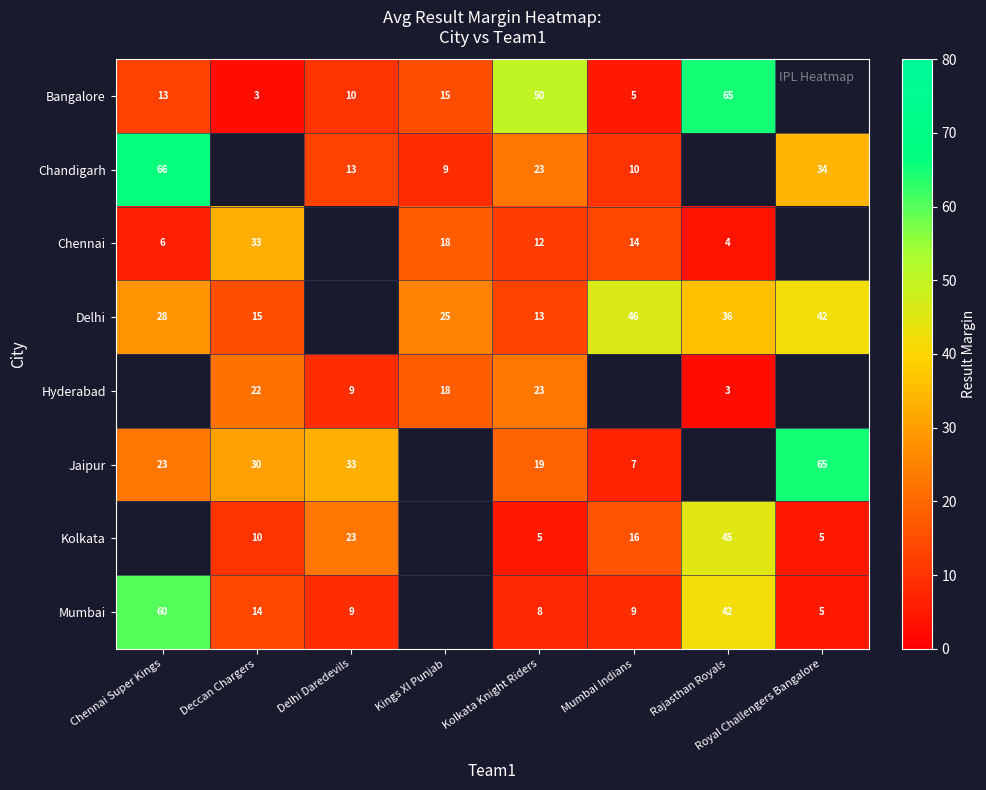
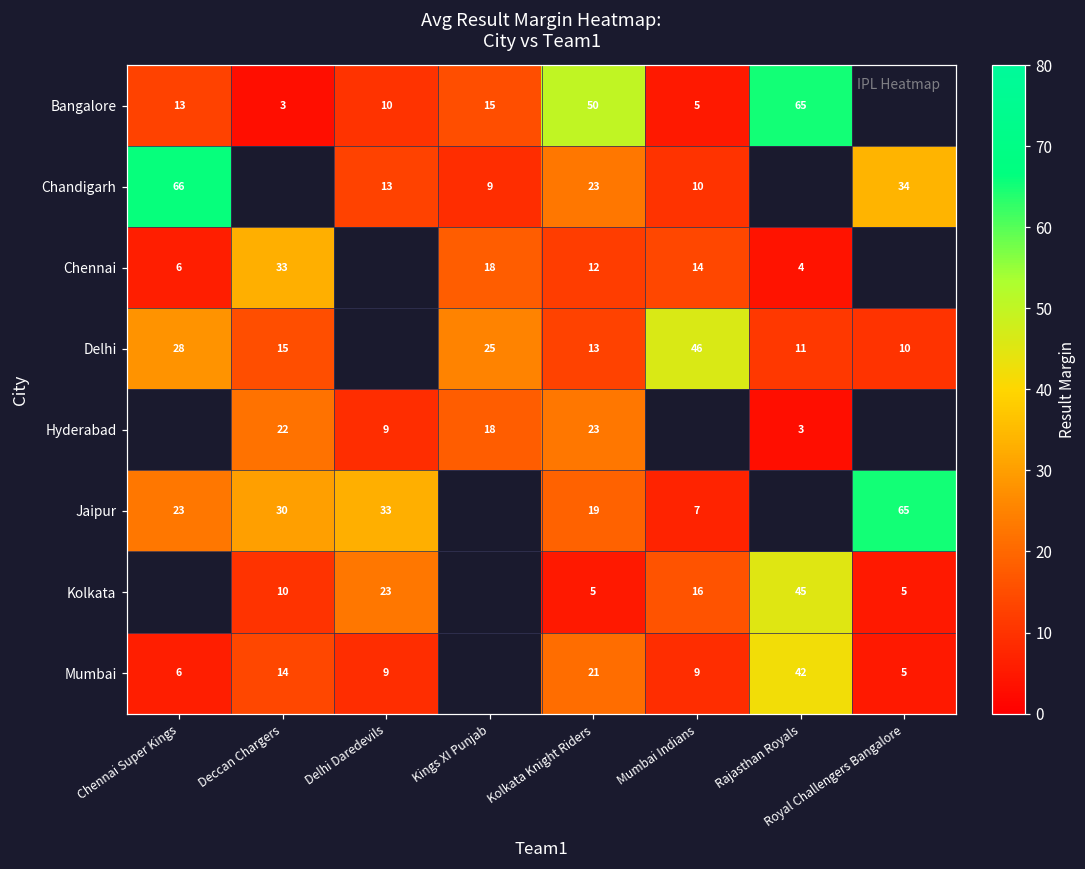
Delhi, Rajasthan Royals: 36 -> 11
Delhi, Royal Challengers Bangalore: 42 -> 10
Mumbai, Chennai Super Kings: 60 -> 6
Mumbai, Kolkata Knight Riders: 8 -> 21
